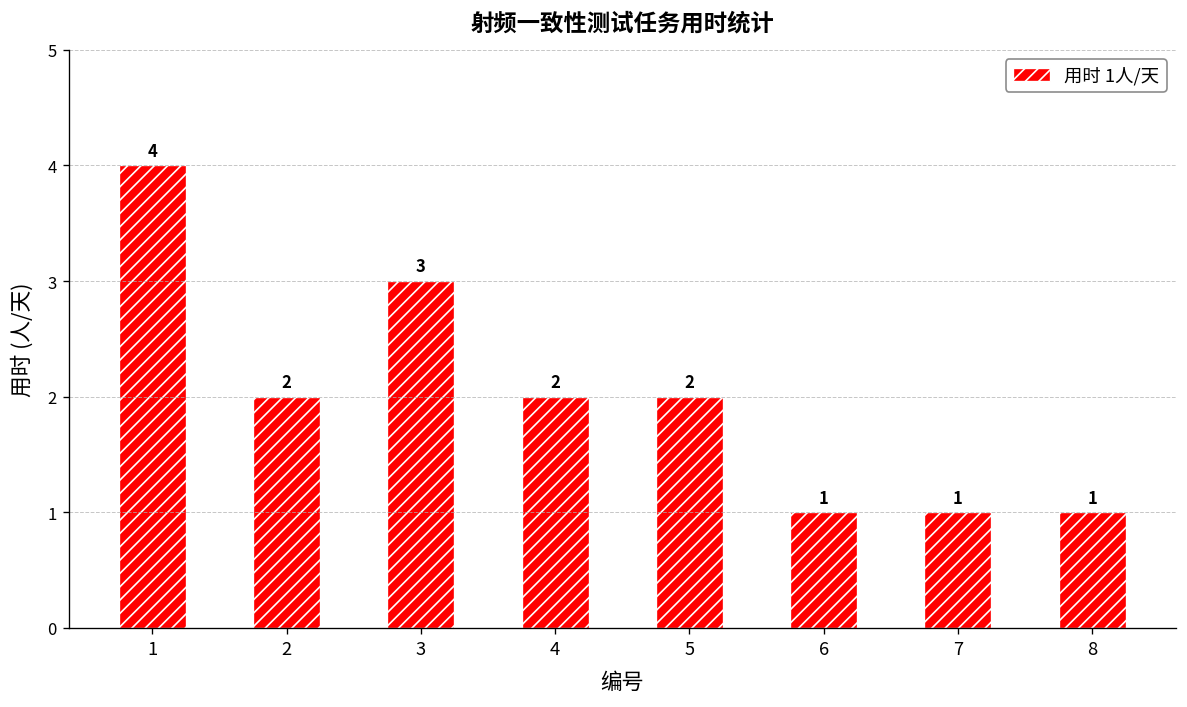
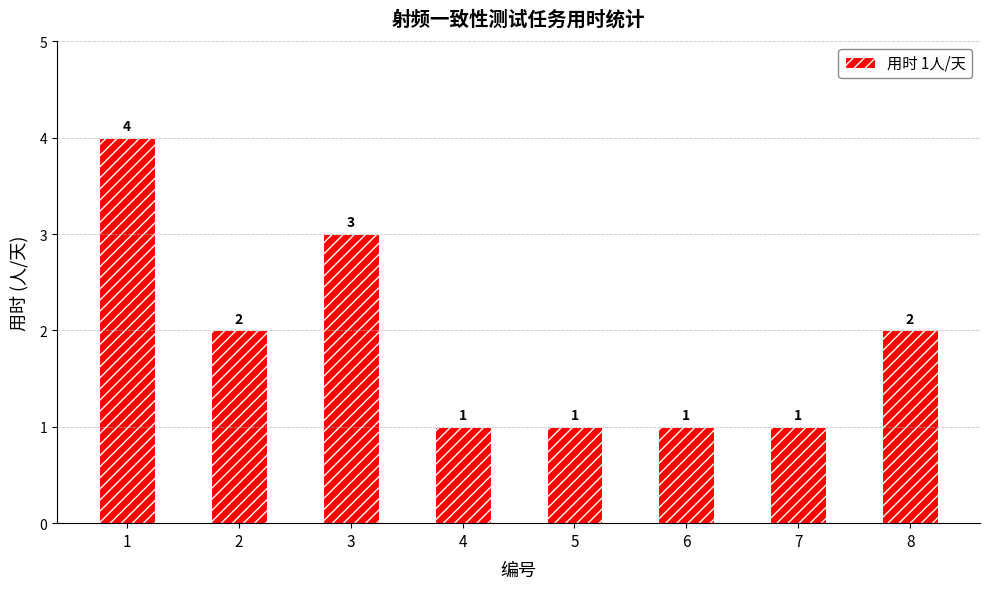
4: 2 -> 1
5: 2 -> 1
8: 1 -> 2
